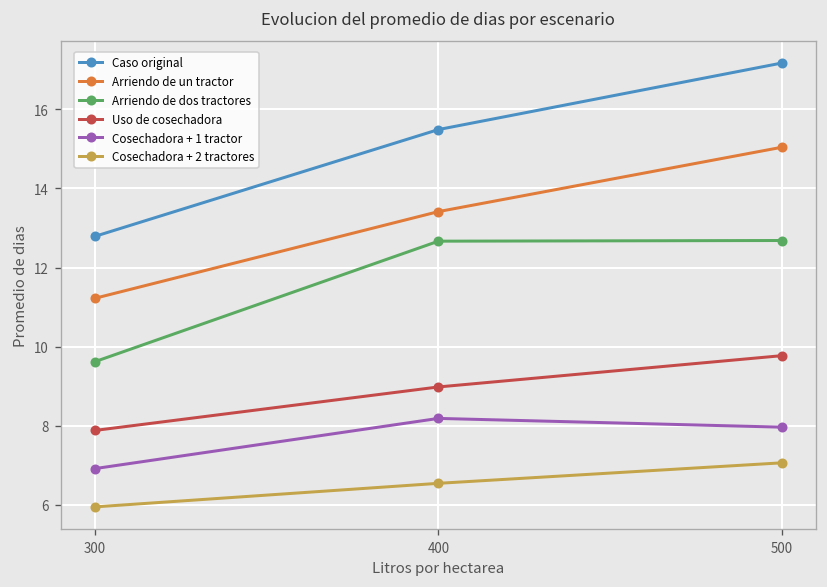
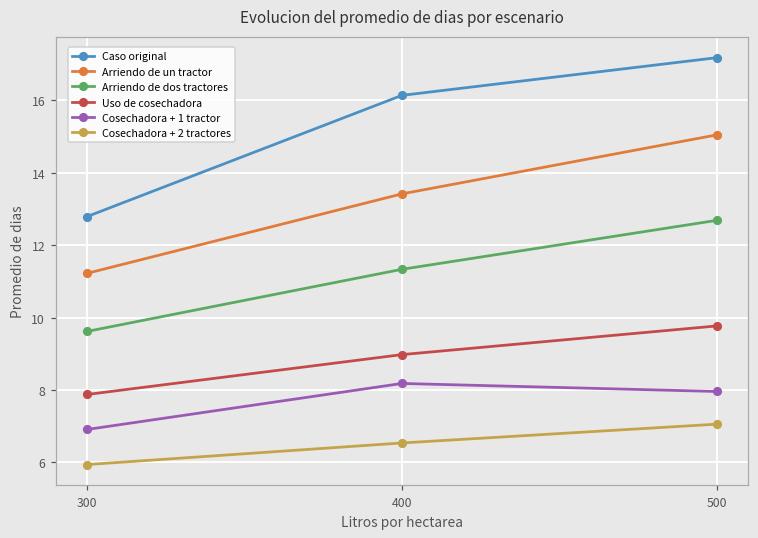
Caso original, 400: 15.5 -> 16.1
Arriendo de dos tractores, 400: 12.7 -> 11.3
